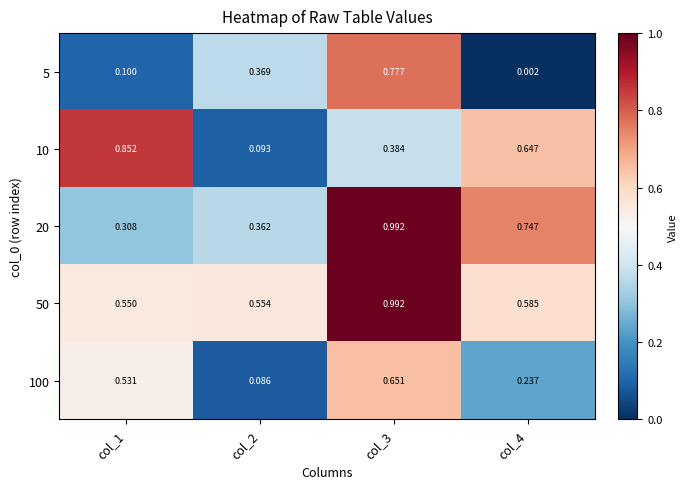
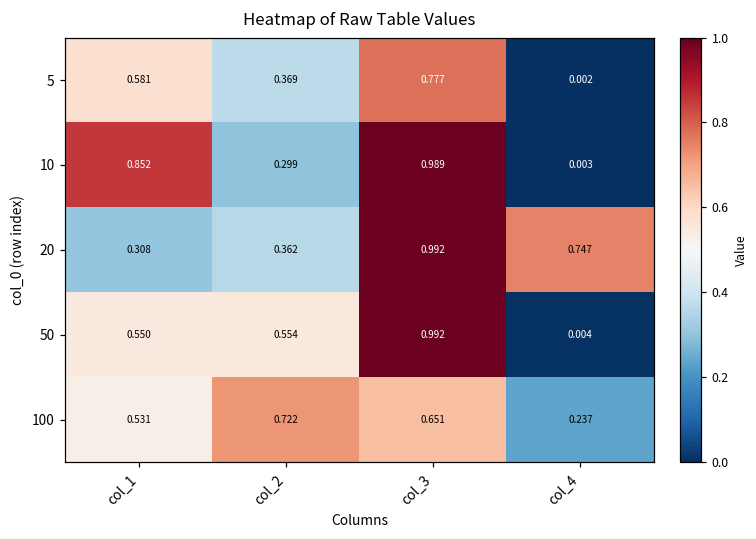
5, col_1: 0.100 -> 0.581
10, col_2: 0.093 -> 0.299
10, col_3: 0.384 -> 0.989
10, col_4: 0.647 -> 0.003
50, col_4: 0.585 -> 0.004
100, col_2: 0.086 -> 0.722
